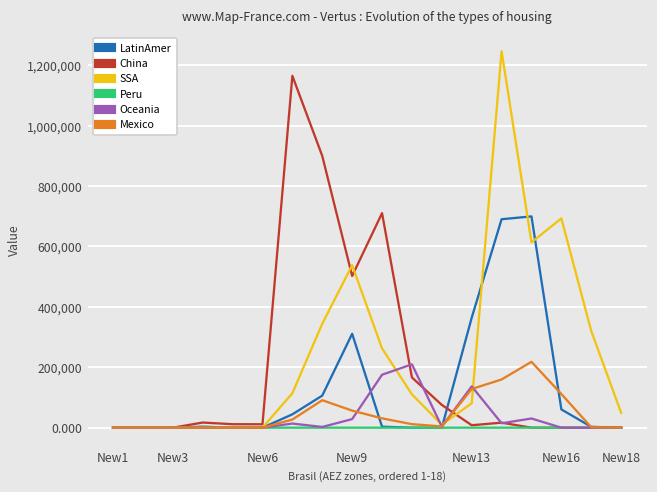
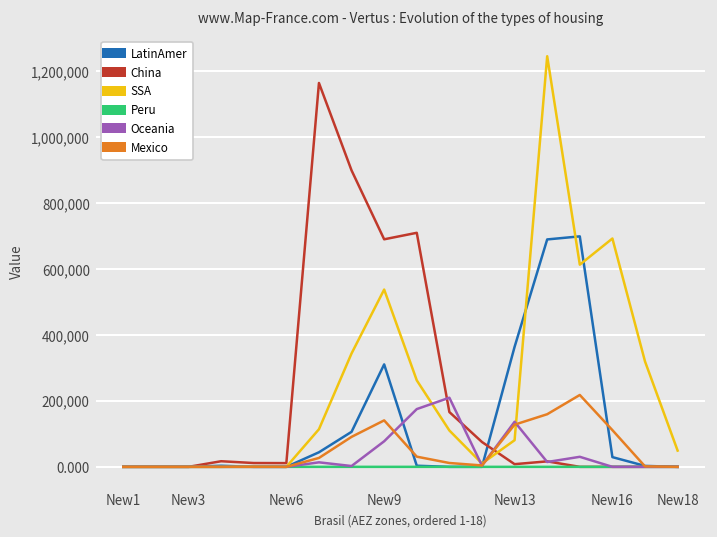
China, New9: 500,000 -> 690,000
Oceania, New9: 30,000 -> 80,000
Mexico, New9: 60,000 -> 140,000
LatinAmer, New16: 60,000 -> 30,000
